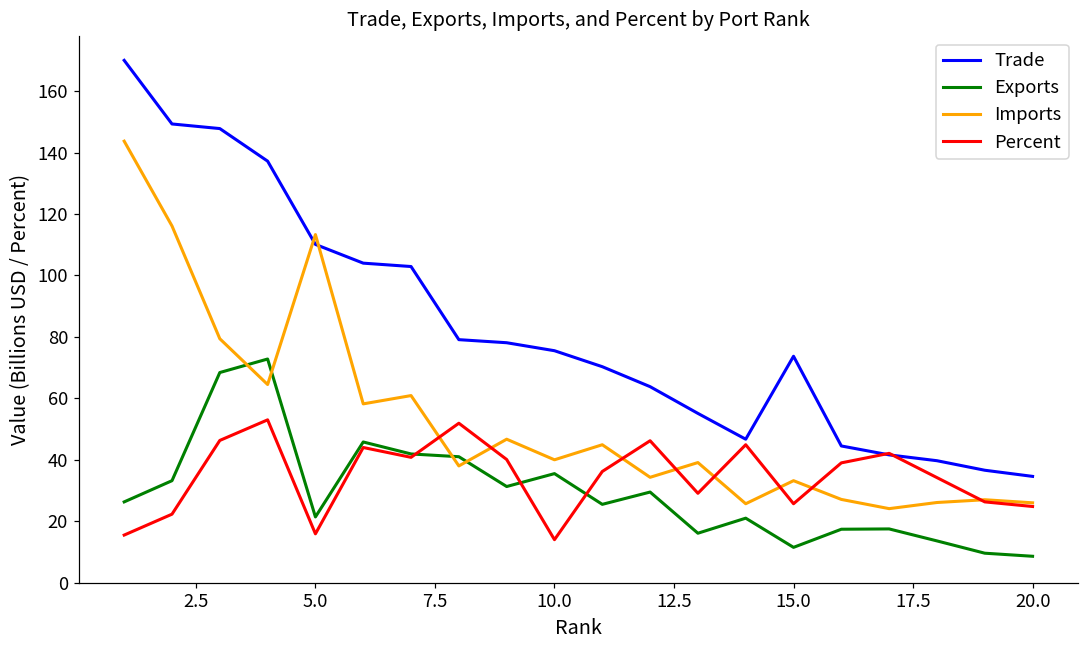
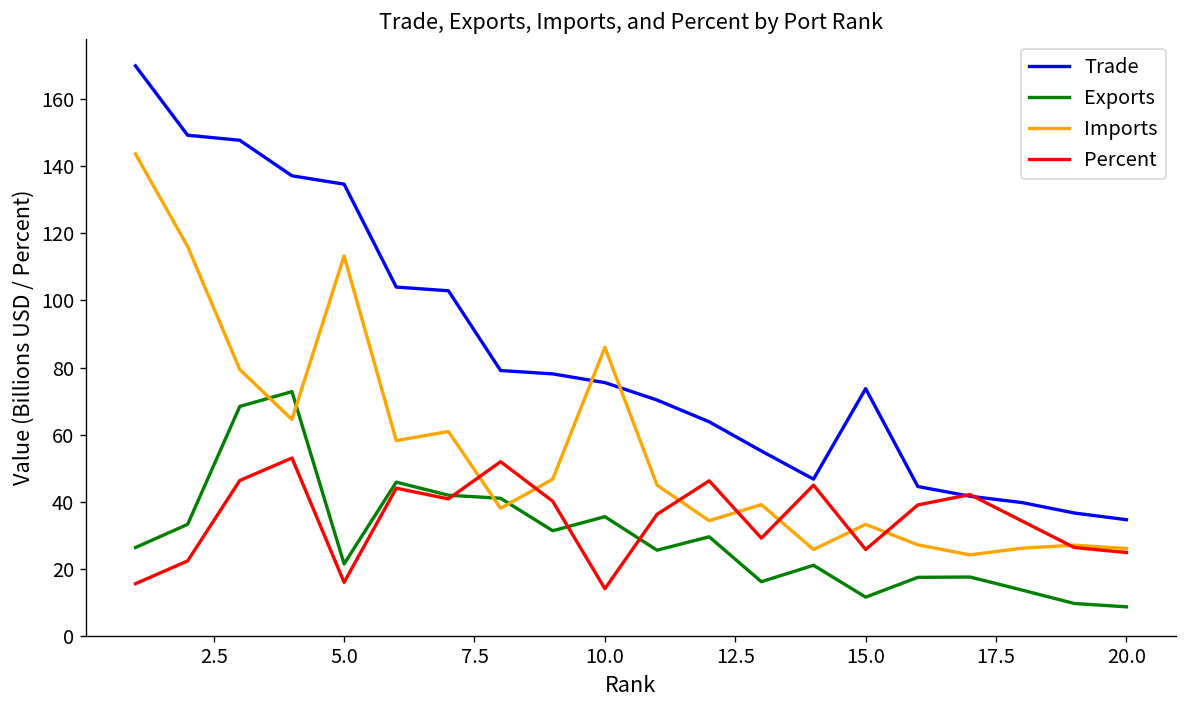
Trade, 5.0: 110 -> 135
Imports, 10.0: 40 -> 86
